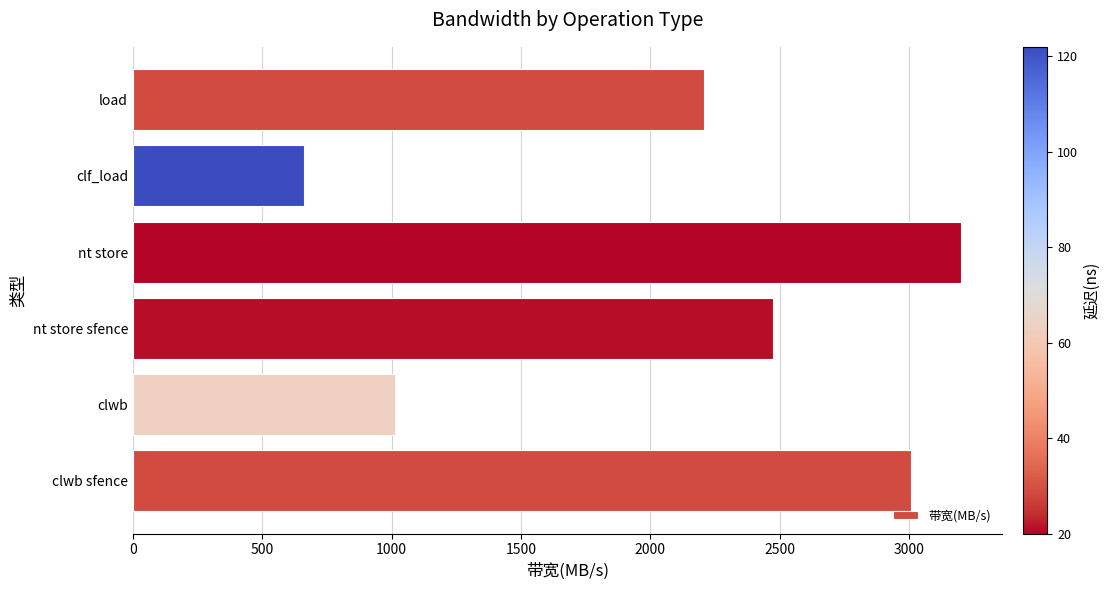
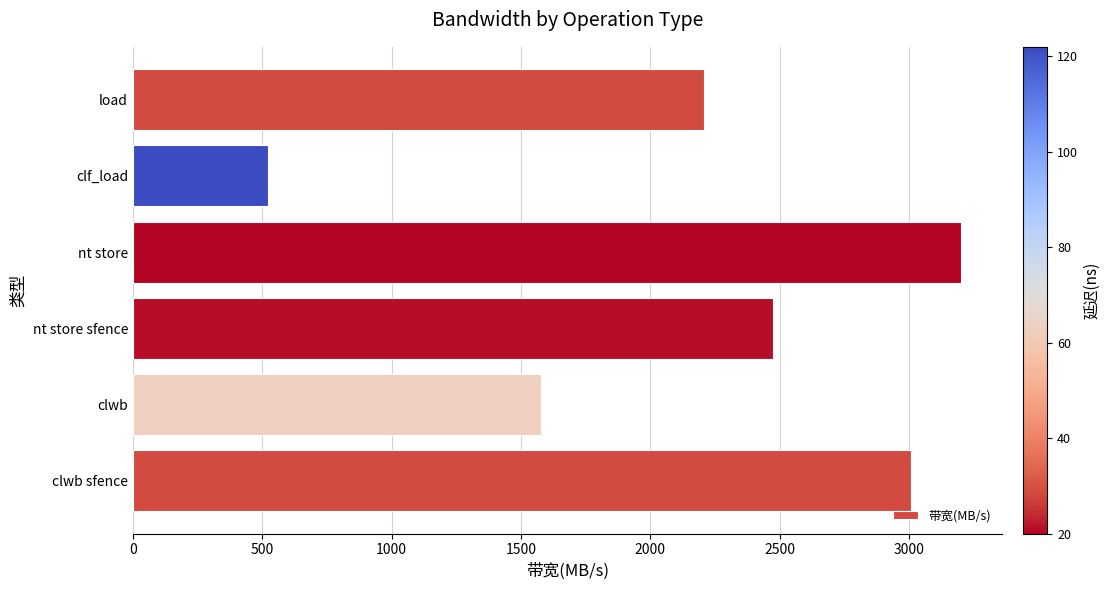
clf_load: 660 -> 520
clwb: 1020 -> 1580
